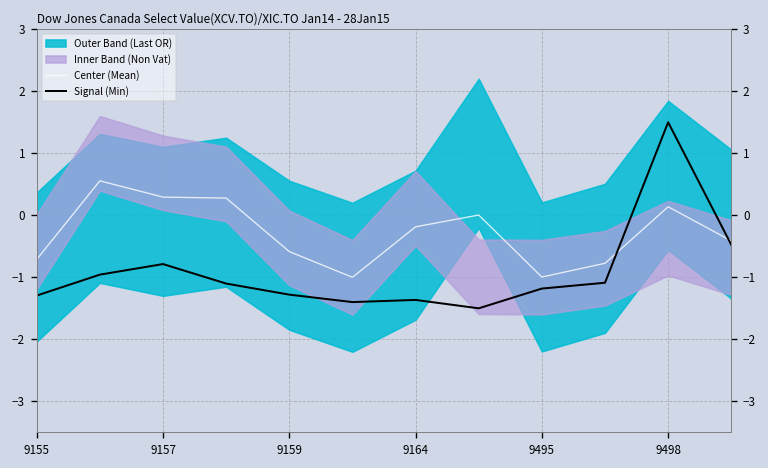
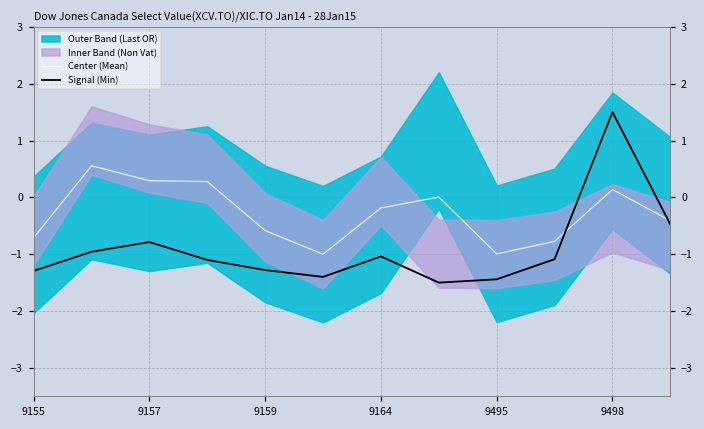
Signal (Min), 9164: -1.4 -> -1.0
Signal (Min), 9495: -1.2 -> -1.4
